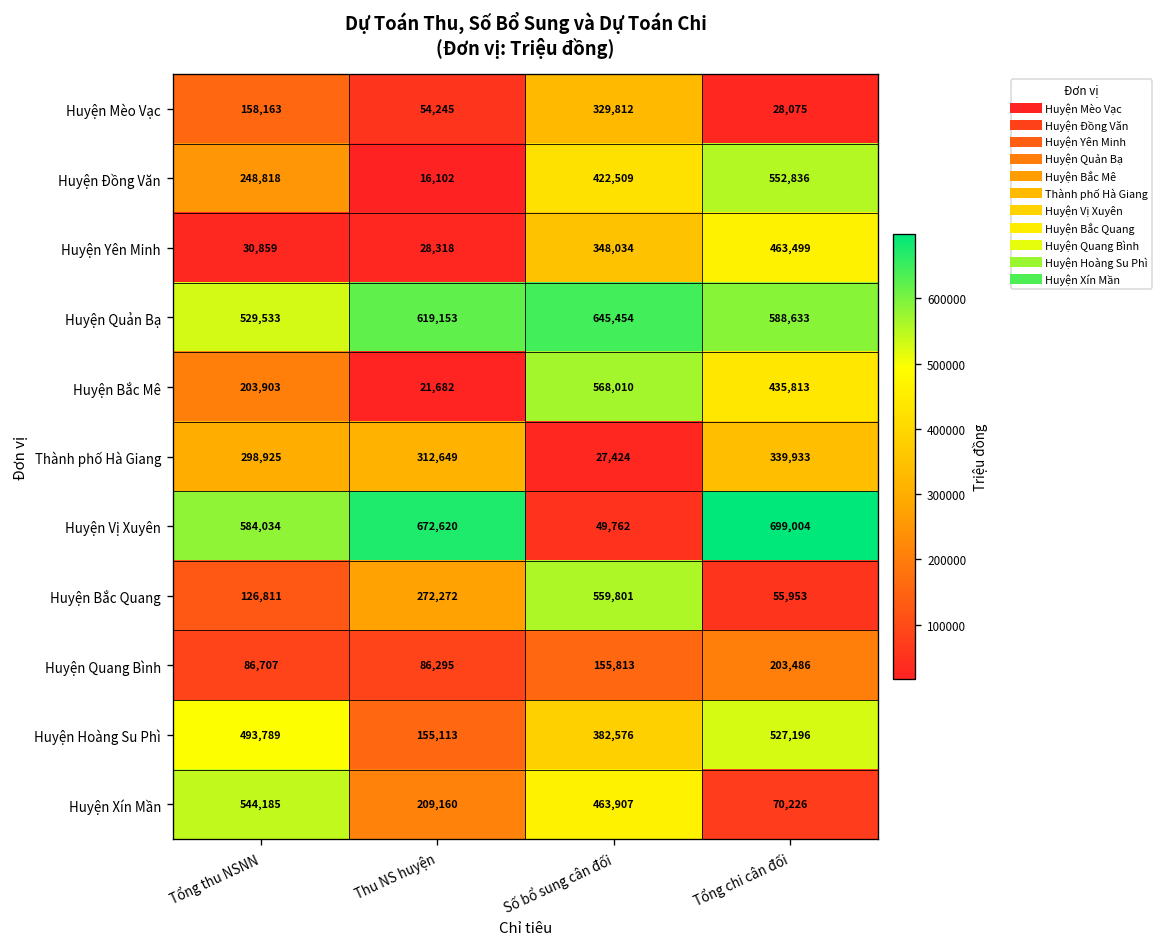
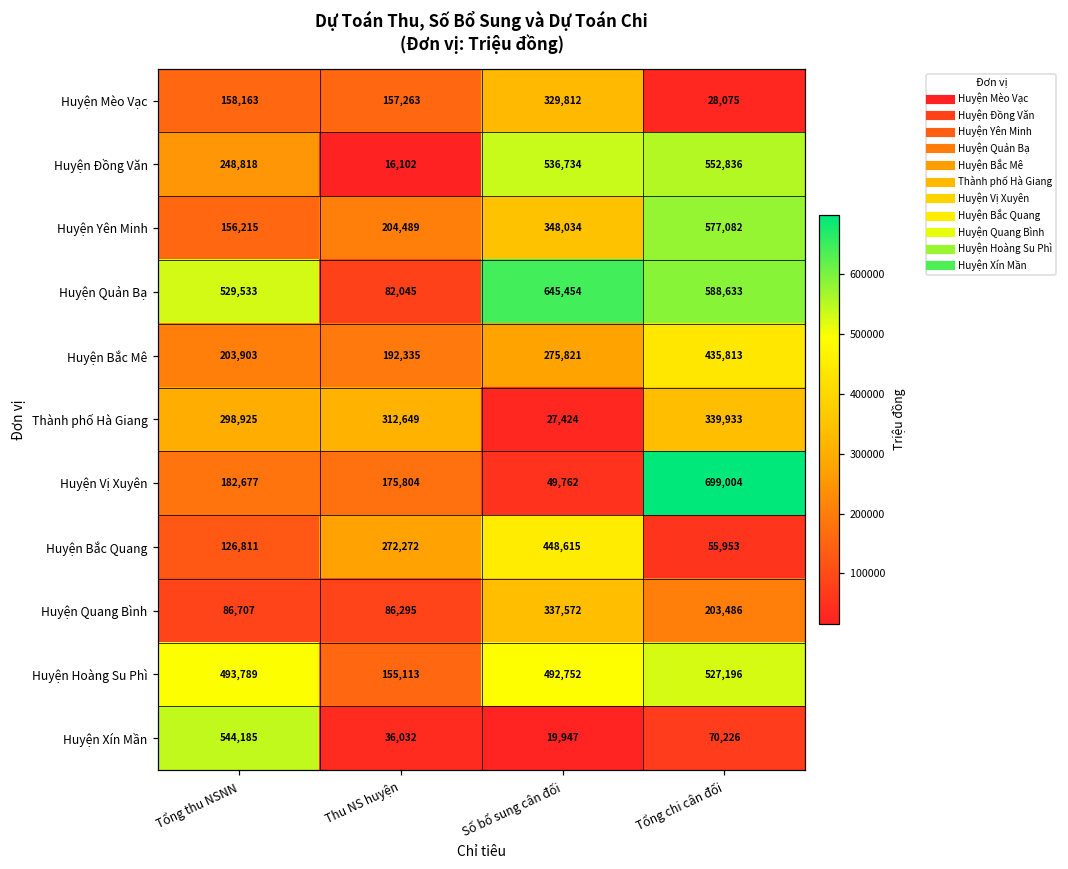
Huyện Mèo Vạc, Thu NS huyện: 54,245 -> 157,263
Huyện Đồng Văn, Số bổ sung cân đối: 422,509 -> 536,734
Huyện Yên Minh, Tổng thu NSNN: 30,859 -> 156,215
Huyện Yên Minh, Thu NS huyện: 28,318 -> 204,489
Huyện Yên Minh, Tổng chi cân đối: 463,499 -> 577,082
Huyện Quản Bạ, Thu NS huyện: 619,153 -> 82,045
Huyện Bắc Mê, Thu NS huyện: 21,682 -> 192,335
Huyện Bắc Mê, Số bổ sung cân đối: 568,010 -> 275,821
Huyện Vị Xuyên, Tổng thu NSNN: 584,034 -> 182,677
Huyện Vị Xuyên, Thu NS huyện: 672,620 -> 175,804
Huyện Bắc Quang, Số bổ sung cân đối: 559,801 -> 448,615
Huyện Quang Bình, Số bổ sung cân đối: 155,813 -> 337,572
Huyện Hoàng Su Phì, Số bổ sung cân đối: 382,576 -> 492,752
Huyện Xín Mần, Thu NS huyện: 209,160 -> 36,032
Huyện Xín Mần, Số bổ sung cân đối: 463,907 -> 19,947
